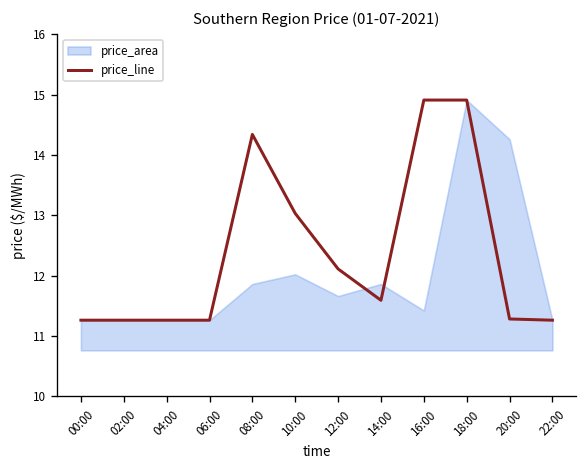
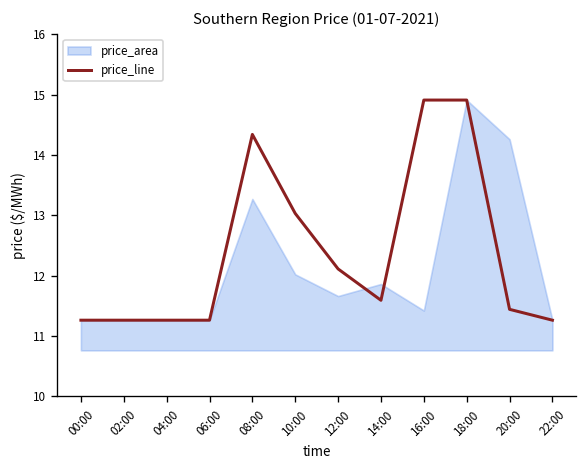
price_area, 08:00: 11.9 -> 13.3
price_line, 20:00: 11.3 -> 11.4
